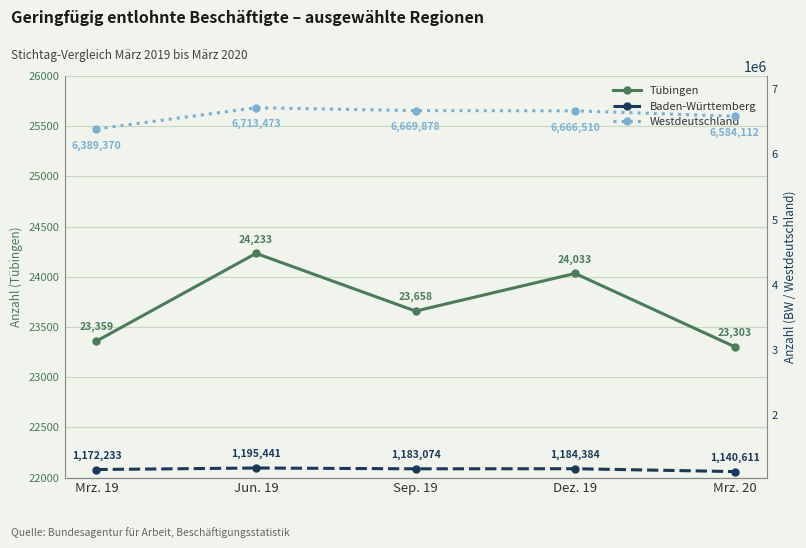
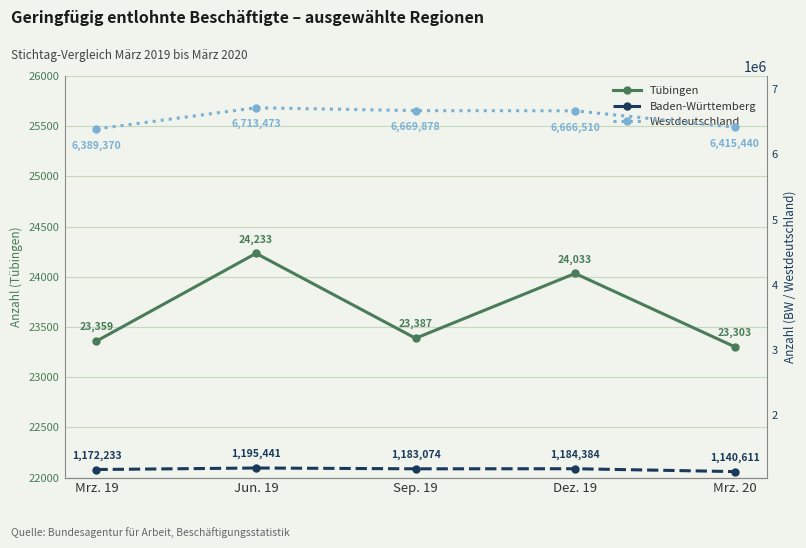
Tübingen, Sep. 19: 23,658 -> 23,387
Westdeutschland, Mrz. 20: 6,584,112 -> 6,415,440
